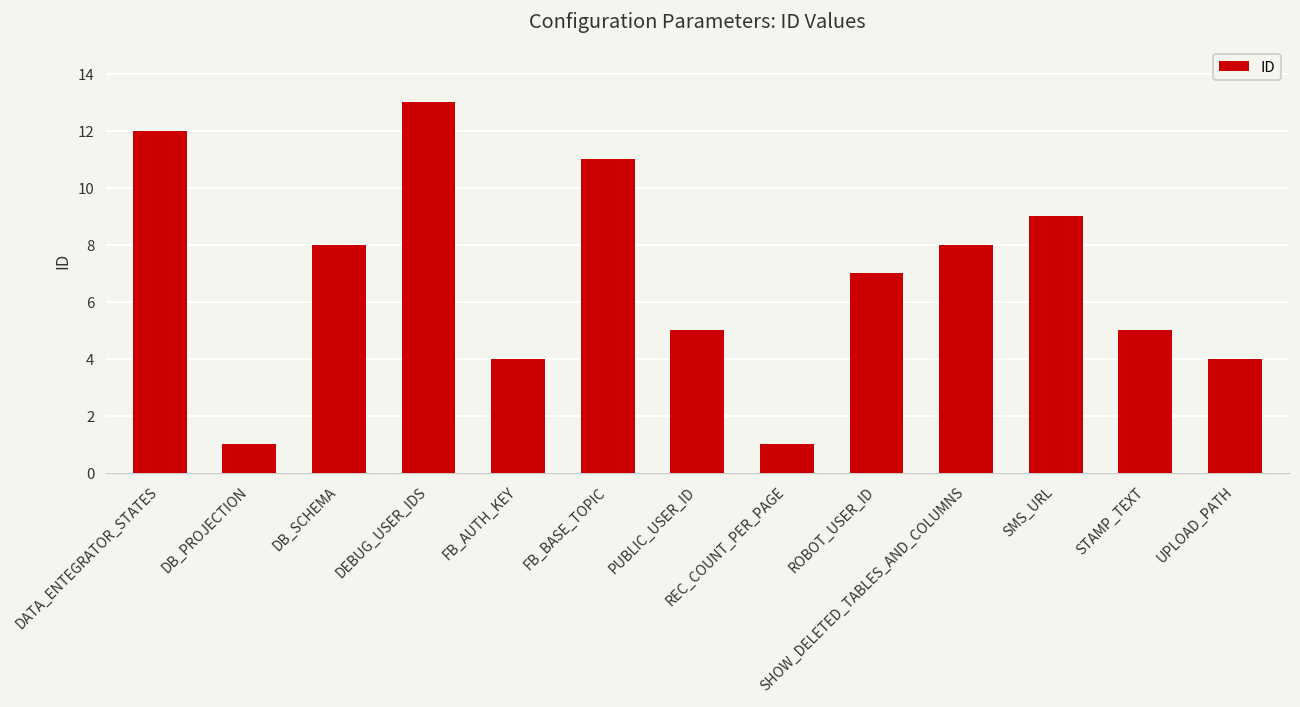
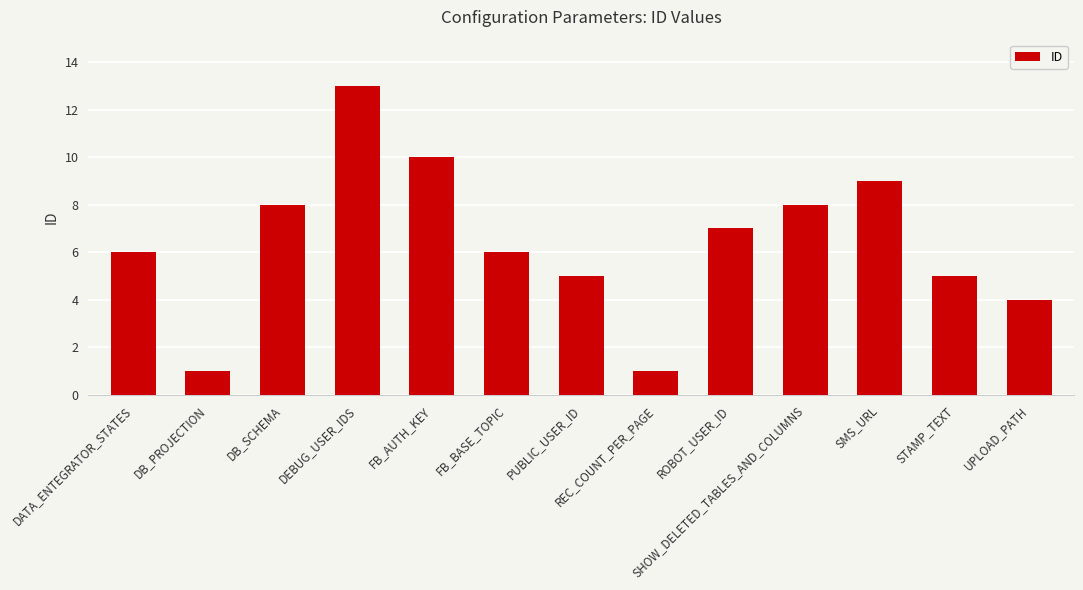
DATA_ENTEGRATOR_STATES: 12 -> 6
FB_AUTH_KEY: 4 -> 10
FB_BASE_TOPIC: 11 -> 6
